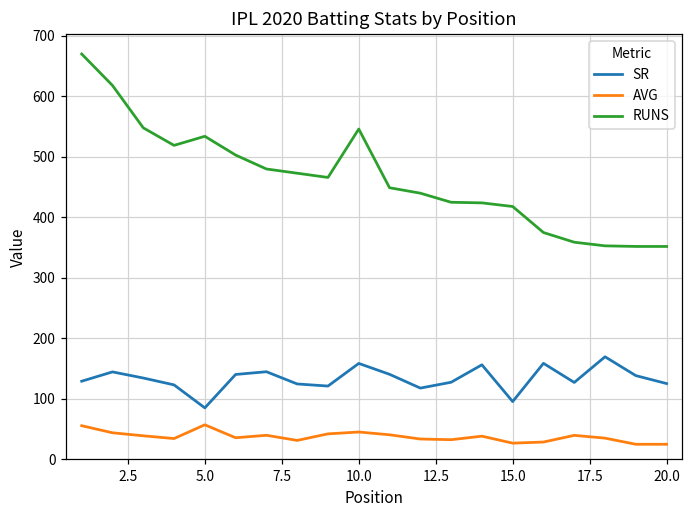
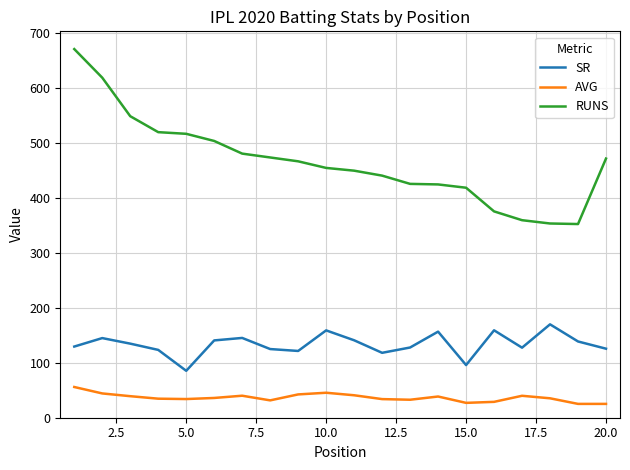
AVG, 5.0: 60 -> 30
RUNS, 5.0: 530 -> 520
RUNS, 10.0: 550 -> 450
RUNS, 20.0: 350 -> 470
